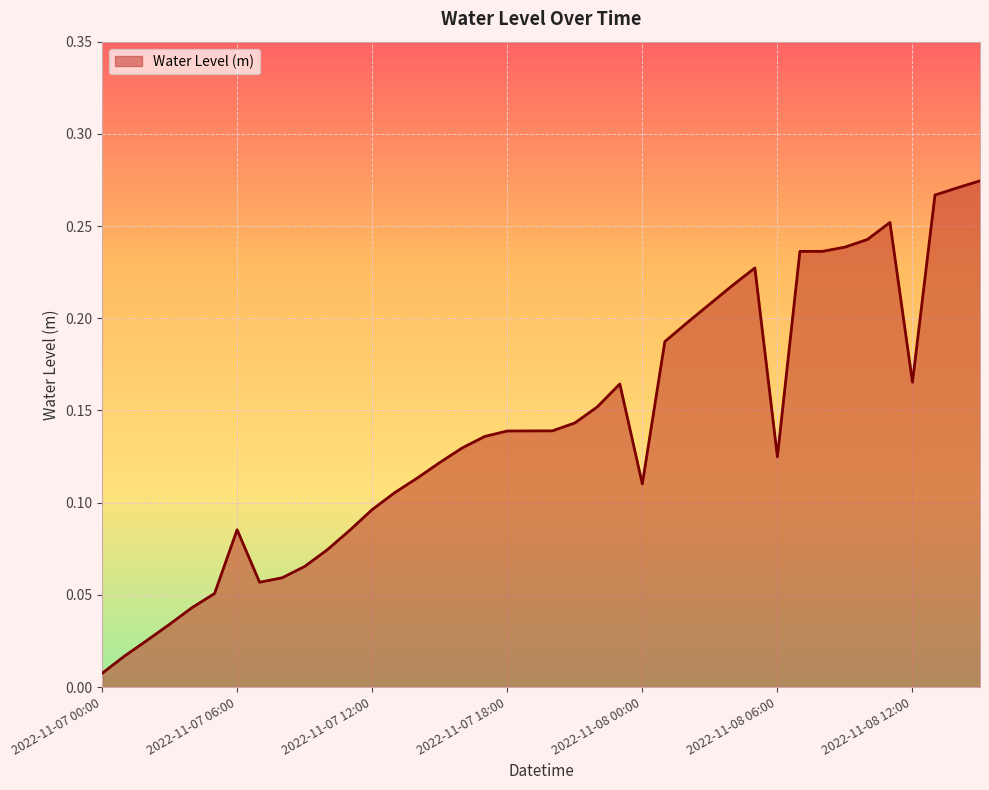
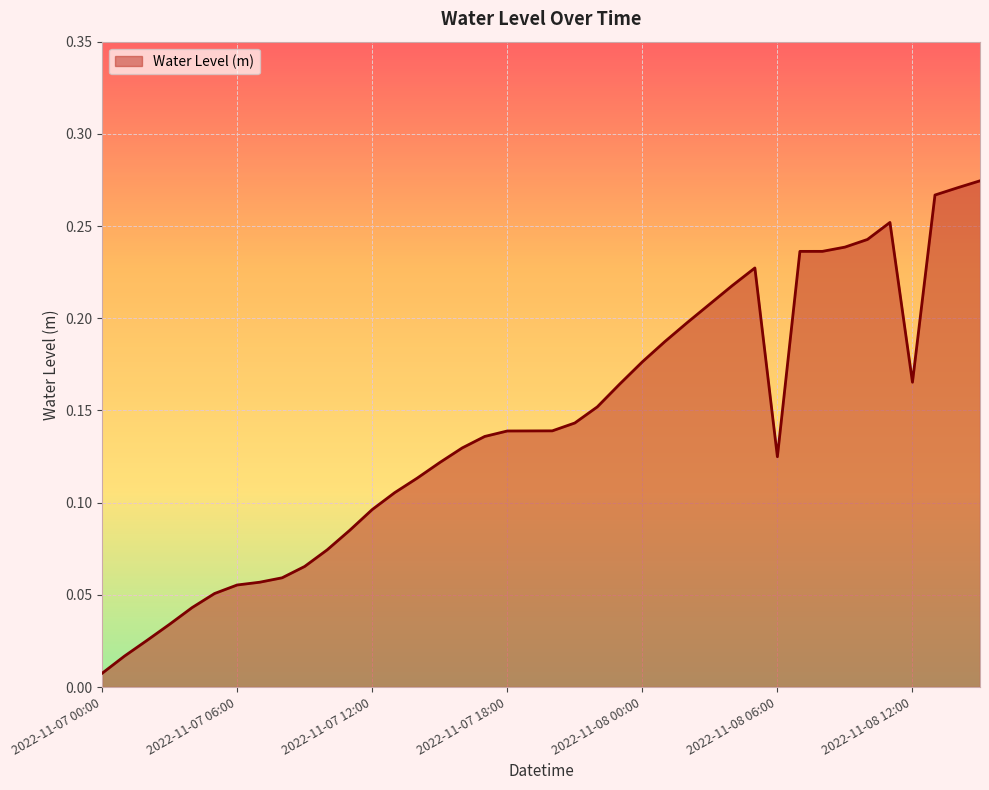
2022-11-07 06:00: 0.085 -> 0.055
2022-11-08 00:00: 0.110 -> 0.176
